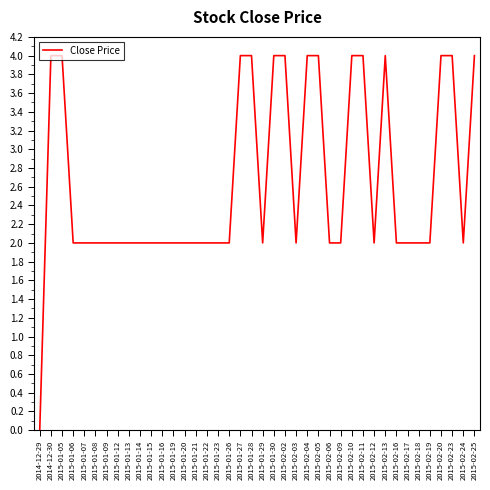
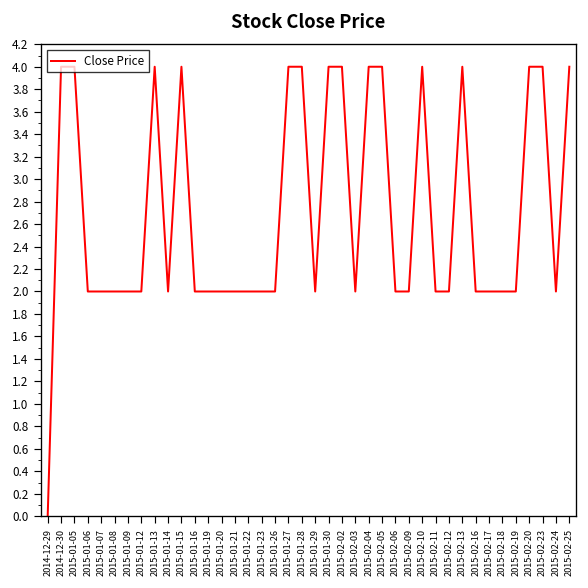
2015-01-13: 2.0 -> 4.0
2015-01-15: 2.0 -> 4.0
2015-02-11: 4.0 -> 2.0
